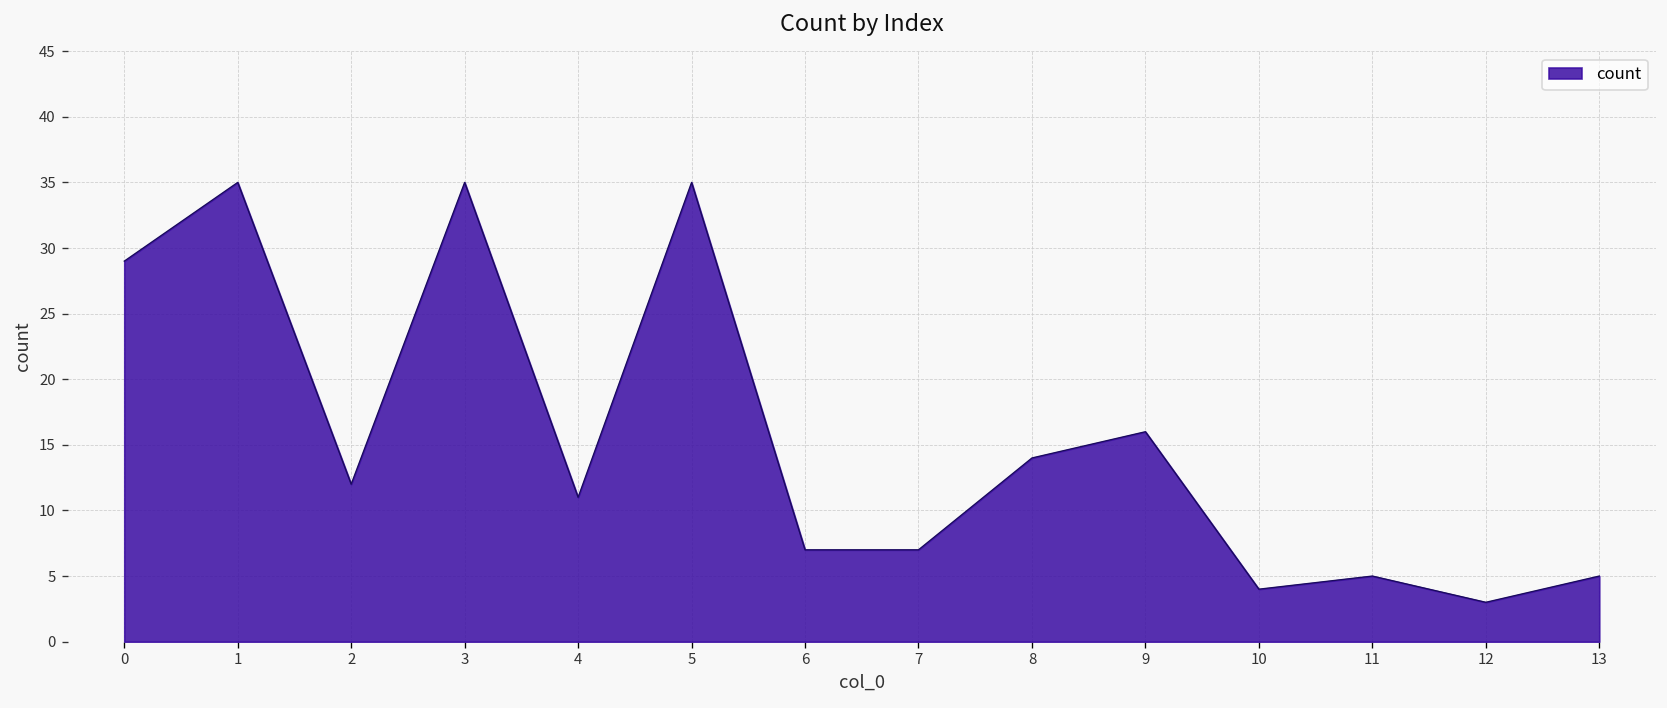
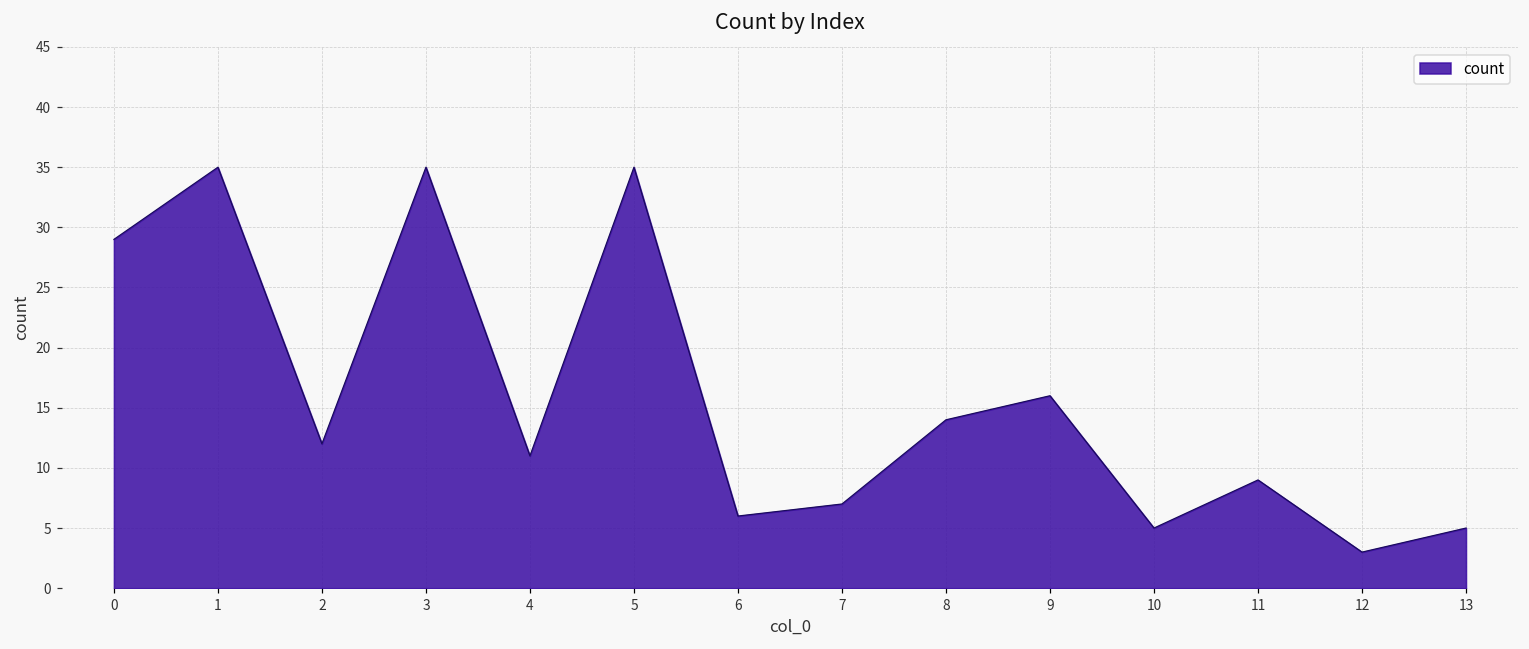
6: 7 -> 6
10: 4 -> 5
11: 5 -> 9
